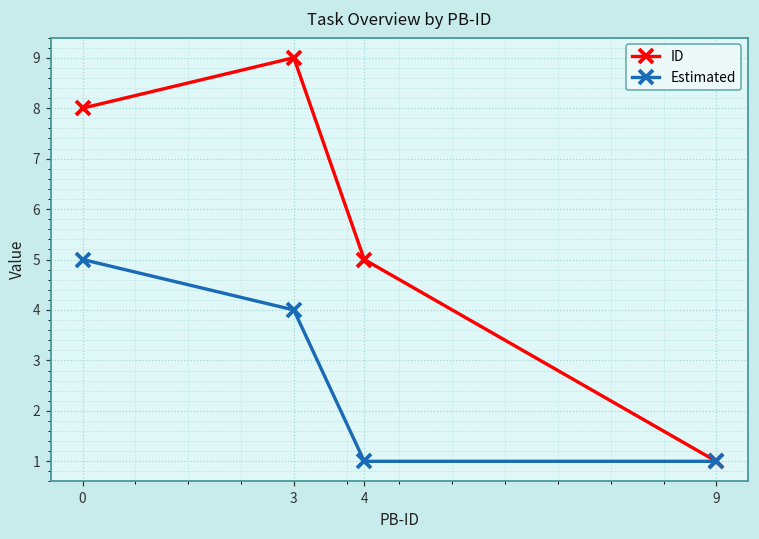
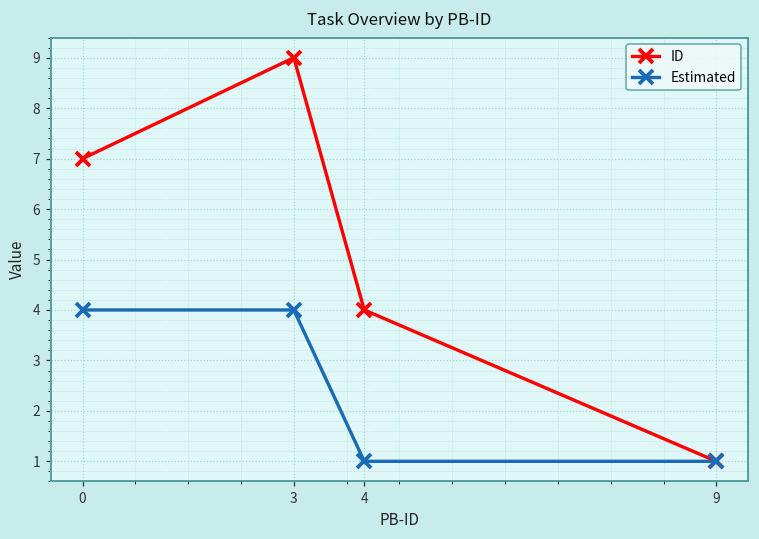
ID, 0: 8 -> 7
Estimated, 0: 5 -> 4
ID, 4: 5 -> 4
